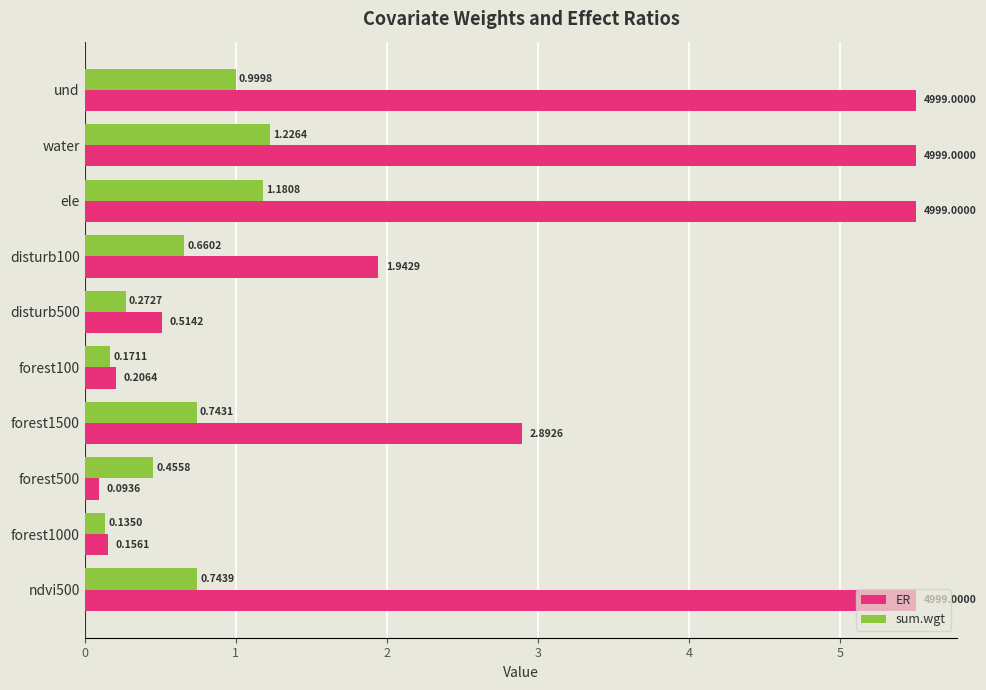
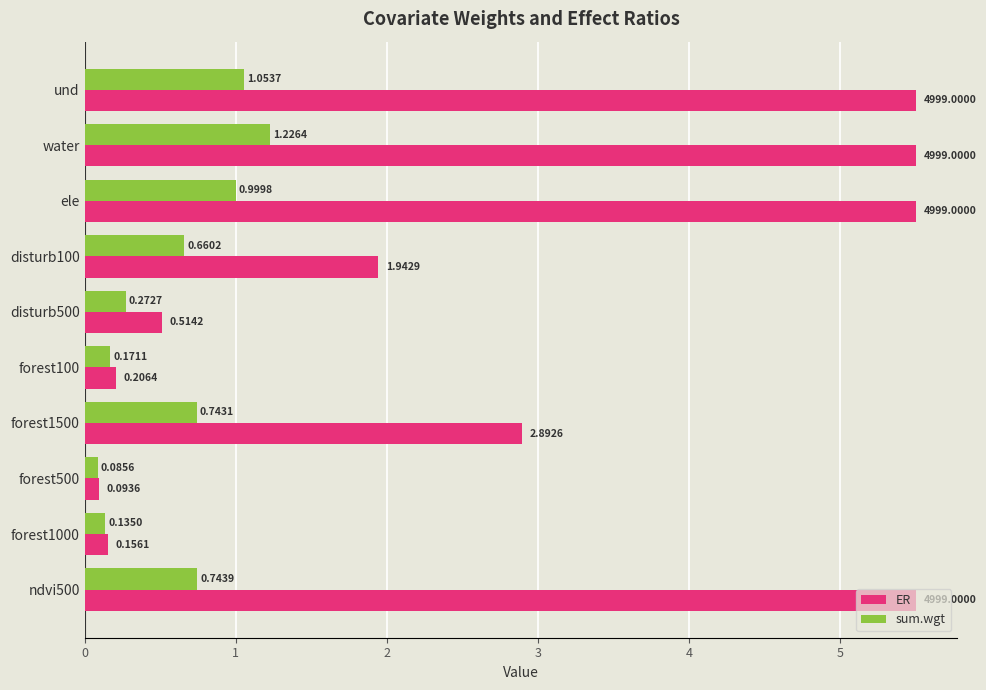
sum.wgt, und: 0.9998 -> 1.0537
sum.wgt, ele: 1.1808 -> 0.9998
sum.wgt, forest500: 0.4558 -> 0.0856
